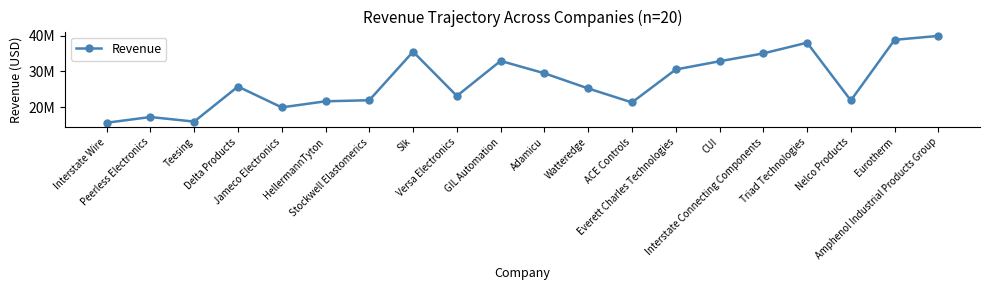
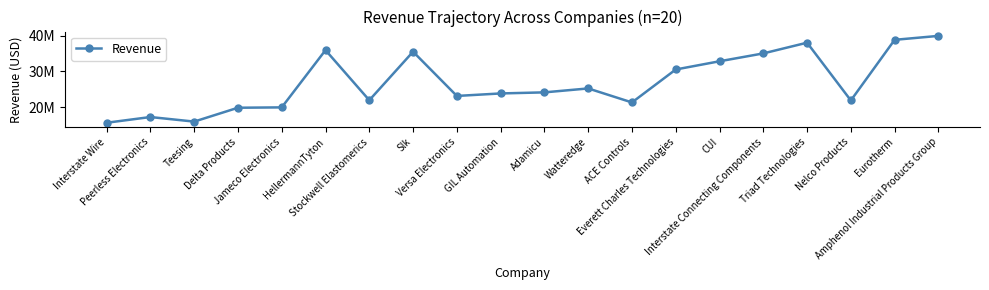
Delta Products: 26000000 -> 20000000
HellermannTyton: 22000000 -> 36000000
GIL Automation: 33000000 -> 24000000
Adamicu: 29000000 -> 24000000
